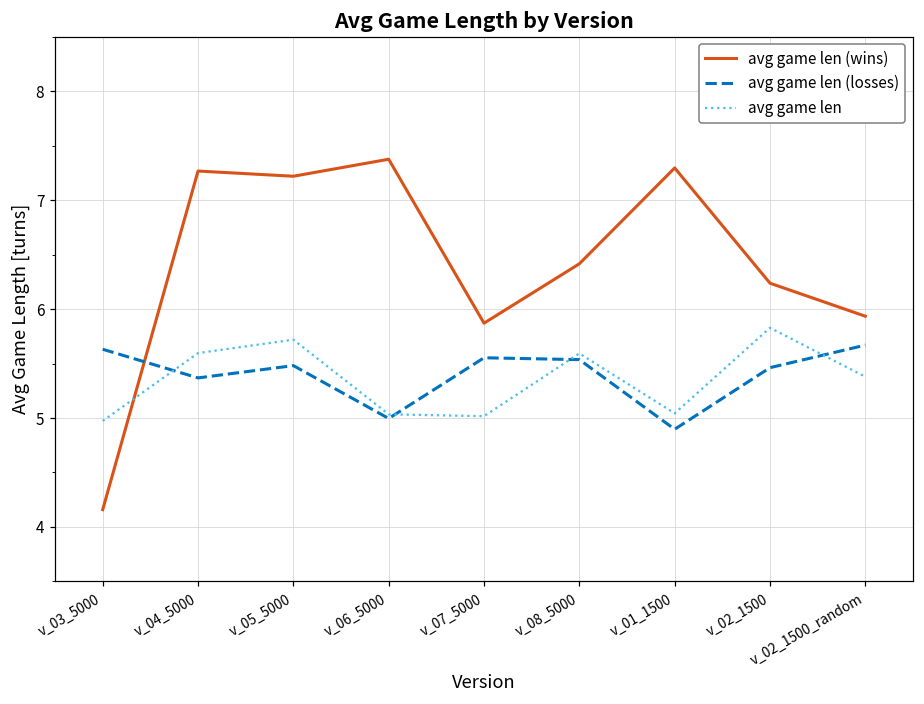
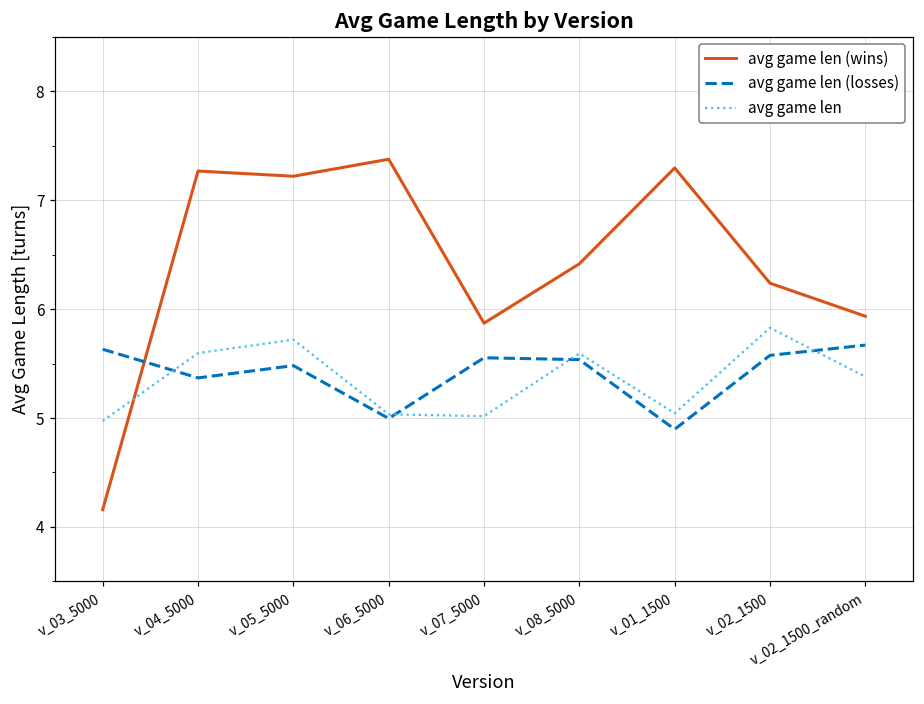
avg game len (losses), v_02_1500: 5.5 -> 5.6
